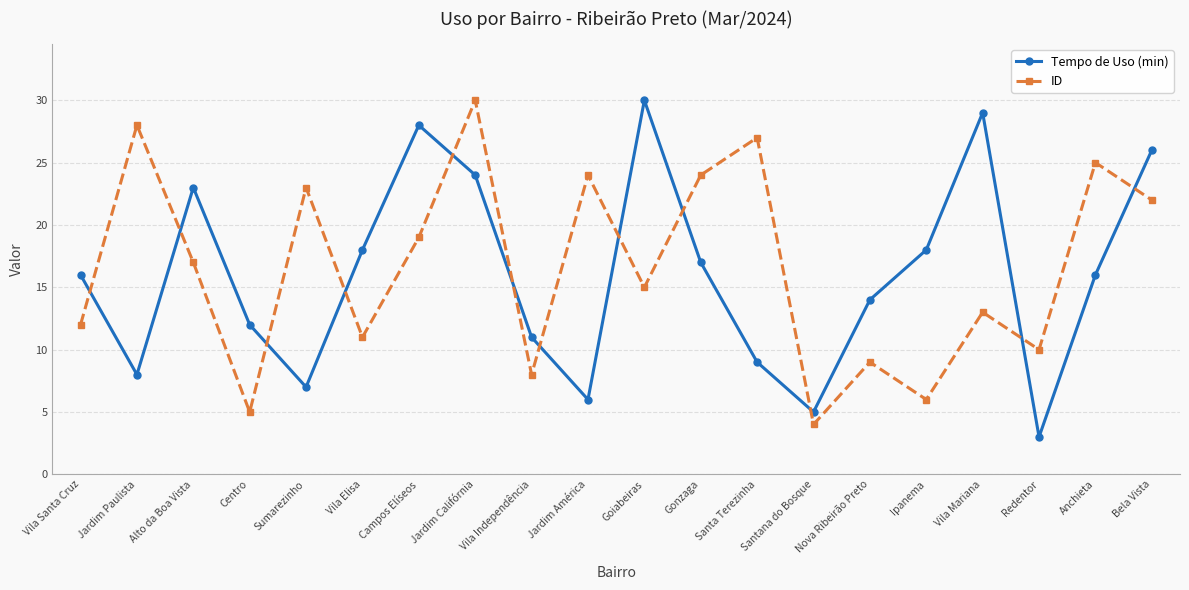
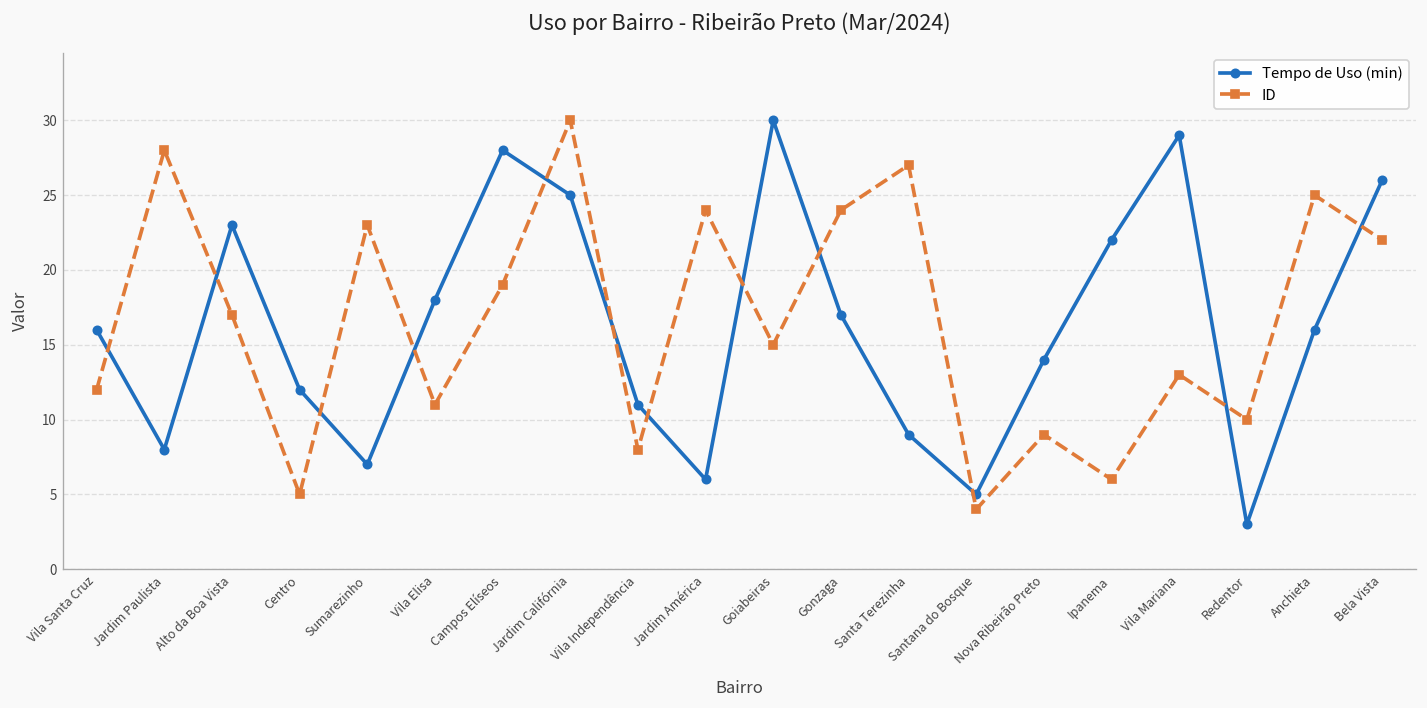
Tempo de Uso (min), Jardim Califórnia: 24 -> 25
Tempo de Uso (min), Ipanema: 18 -> 22
